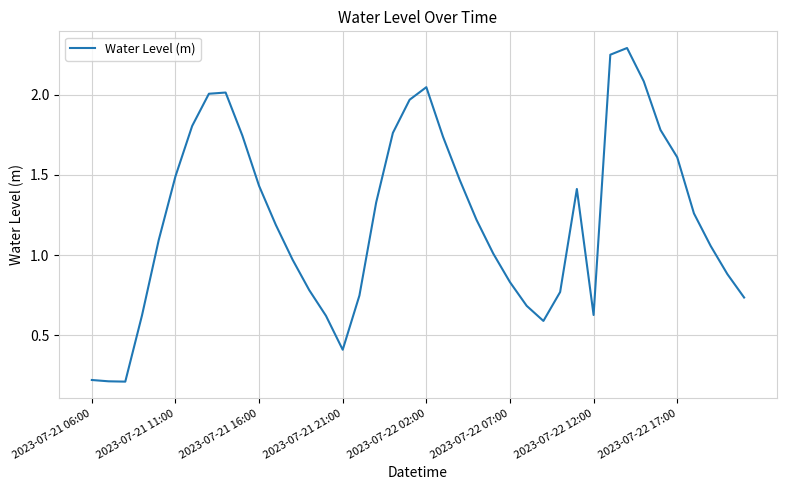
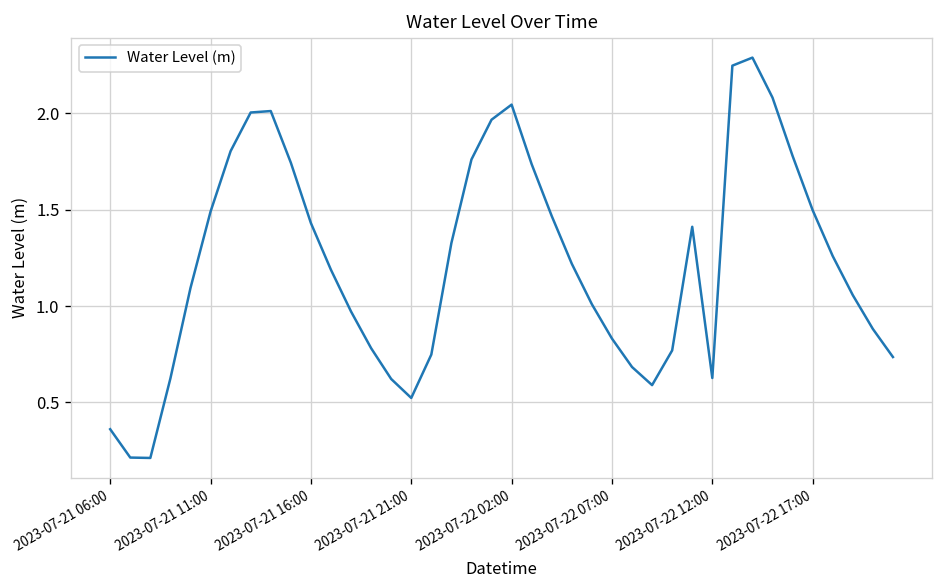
2023-07-21 06:00: 0.22 -> 0.36
2023-07-21 21:00: 0.41 -> 0.52
2023-07-22 17:00: 1.61 -> 1.50
